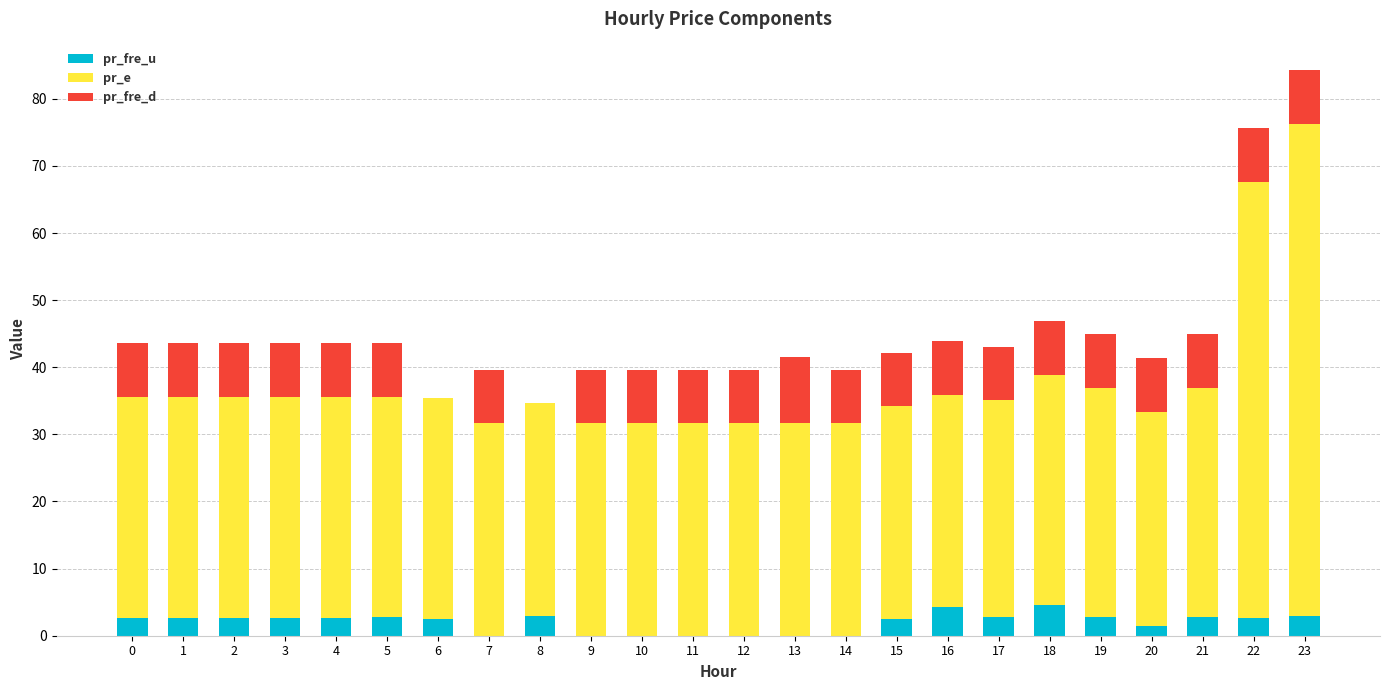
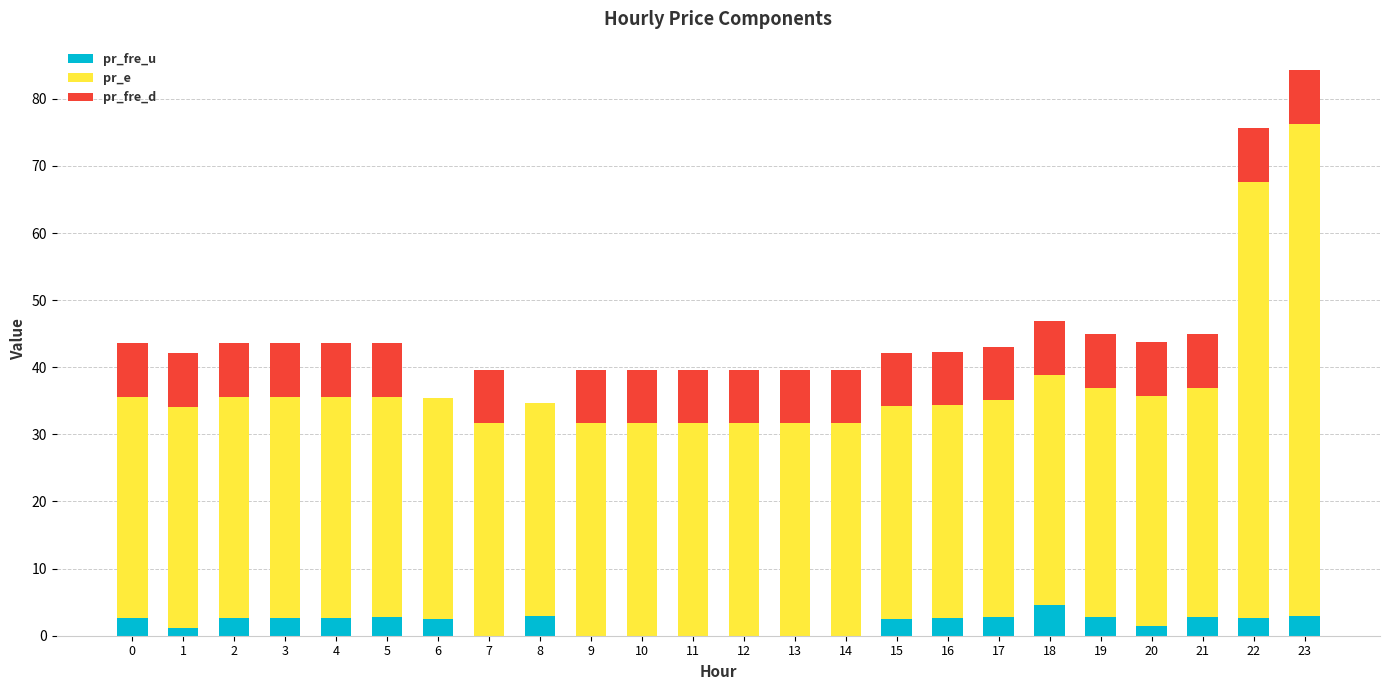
pr_fre_u, 1: 3 -> 1
pr_fre_d, 13: 10 -> 8
pr_fre_u, 16: 4 -> 3
pr_e, 20: 32 -> 34
